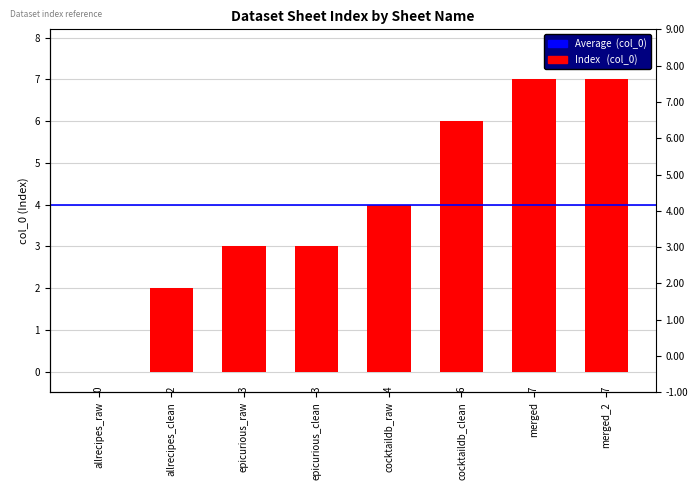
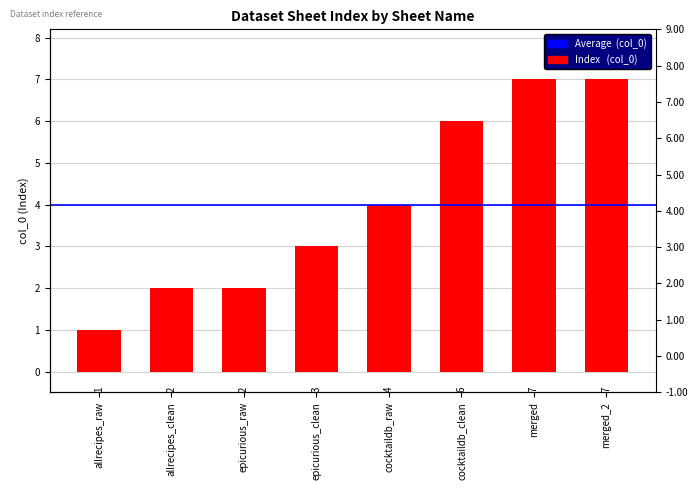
allrecipes_raw: 0 -> 1
epicurious_raw: 3 -> 2
